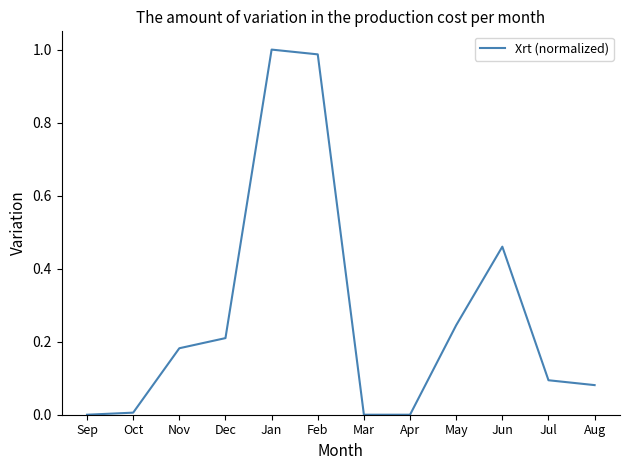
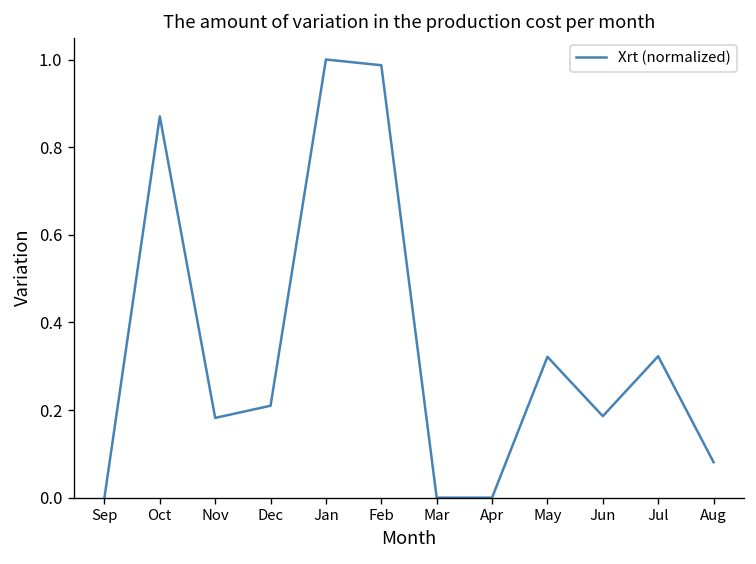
Oct: 0.01 -> 0.87
May: 0.25 -> 0.32
Jun: 0.46 -> 0.19
Jul: 0.09 -> 0.32
